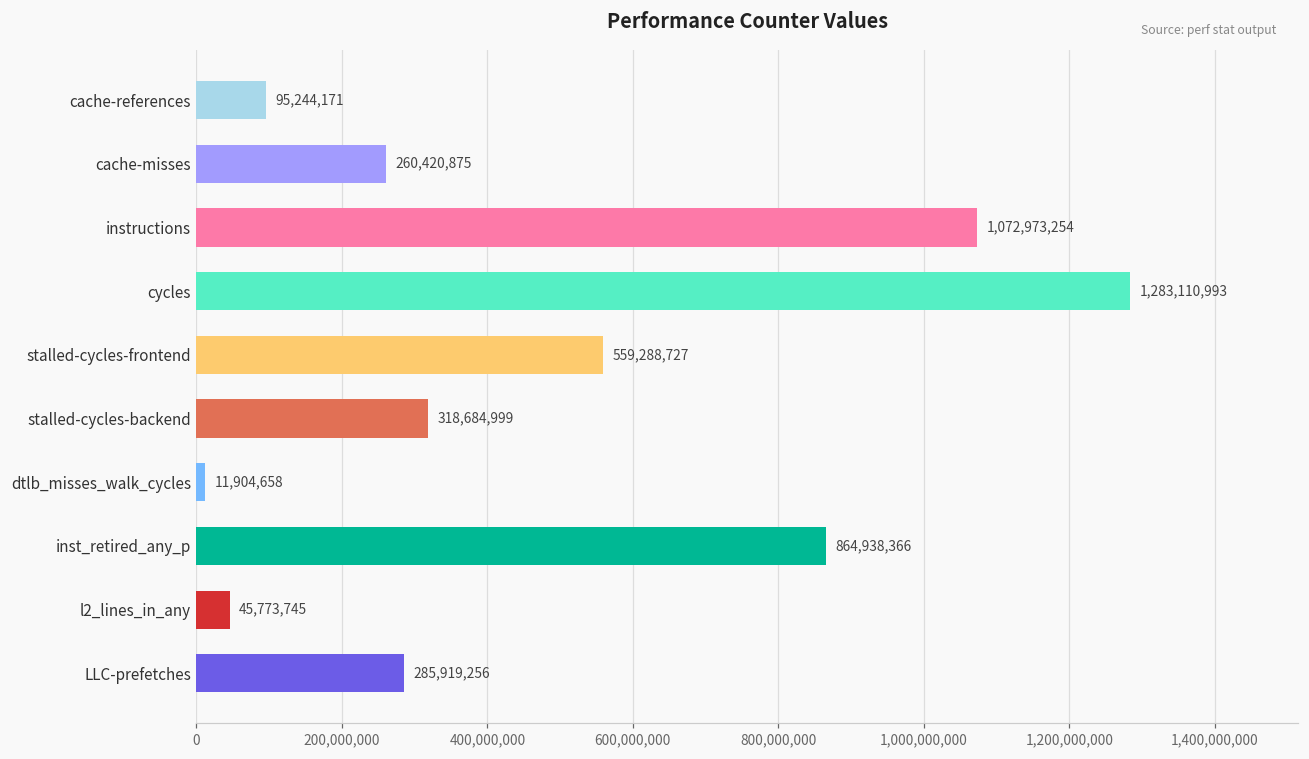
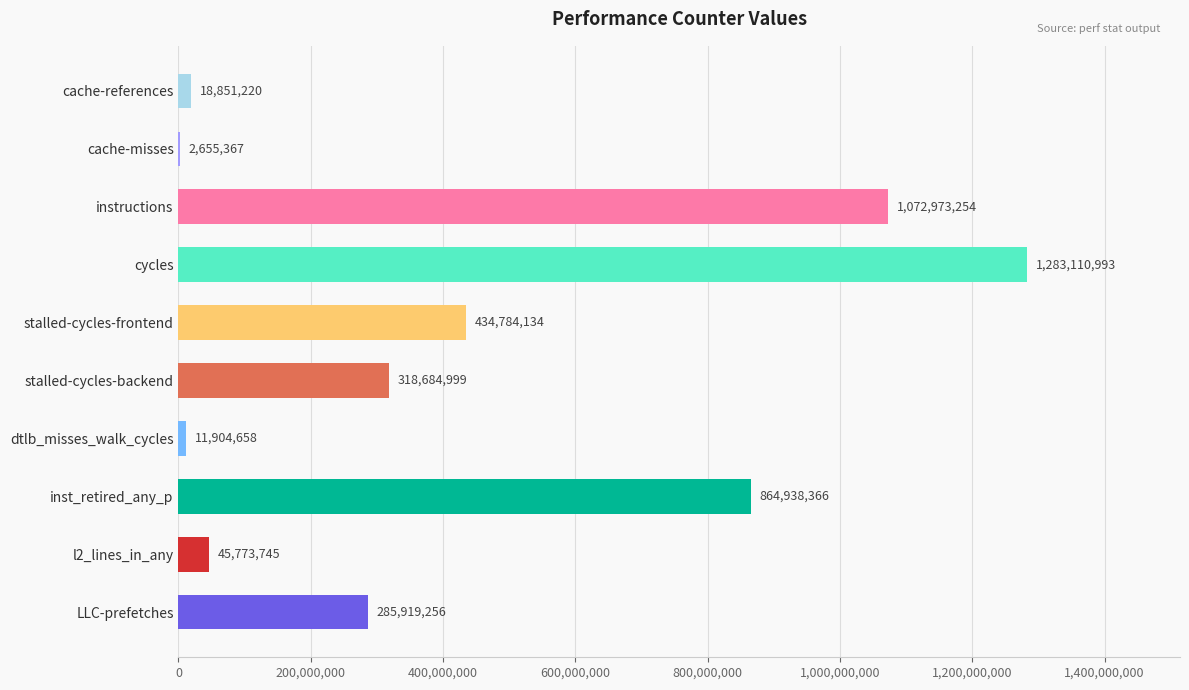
cache-references: 95,244,171 -> 18,851,220
cache-misses: 260,420,875 -> 2,655,367
stalled-cycles-frontend: 559,288,727 -> 434,784,134
